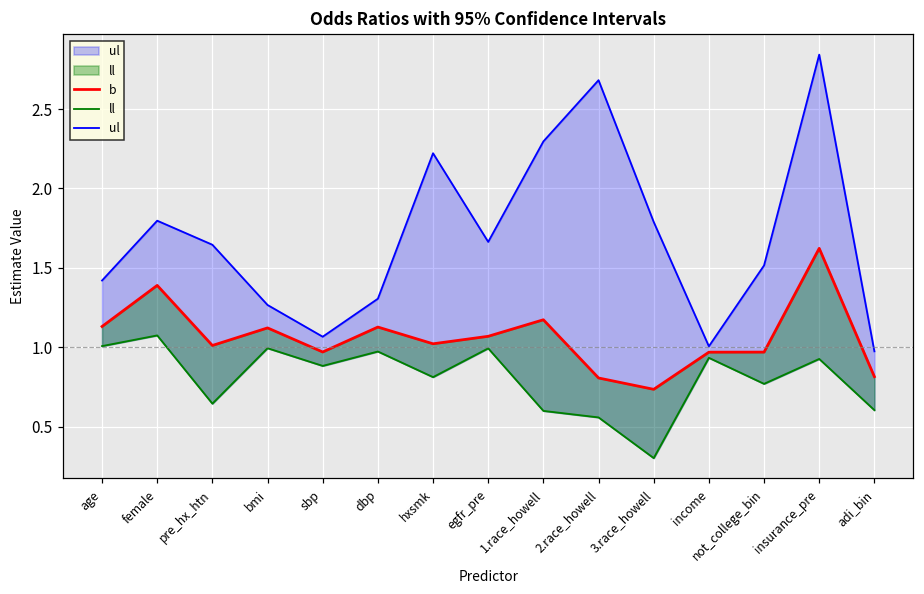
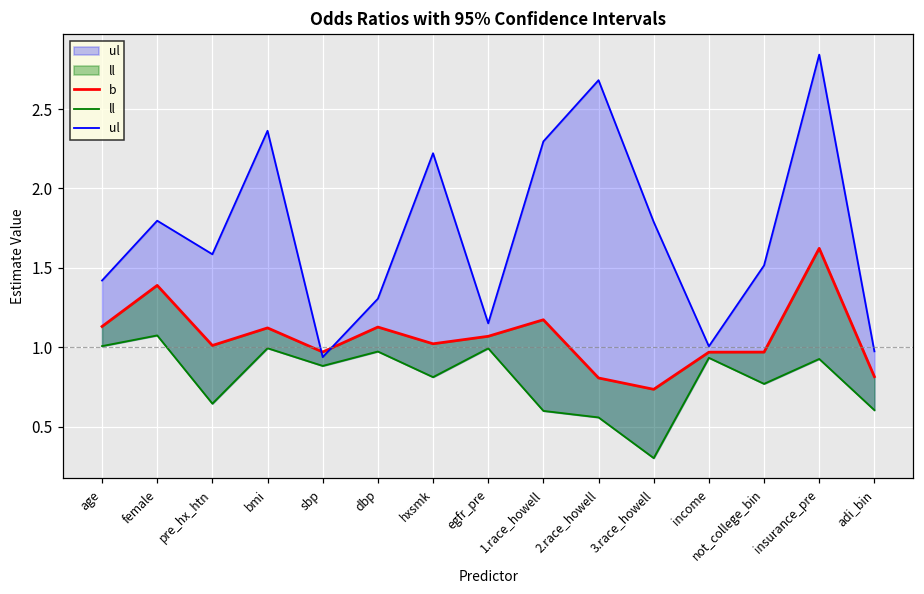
ul, pre_hx_htn: 1.65 -> 1.59
ul, bmi: 1.27 -> 2.36
ul, sbp: 1.07 -> 0.94
ul, egfr_pre: 1.66 -> 1.15
